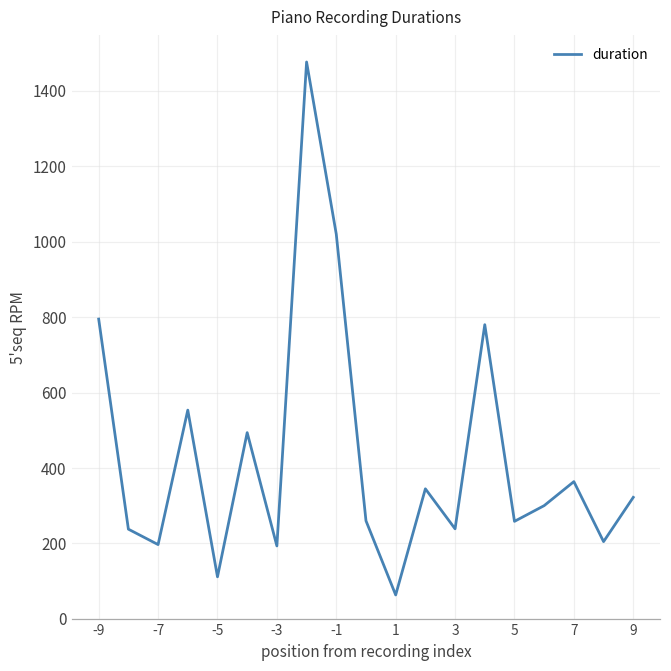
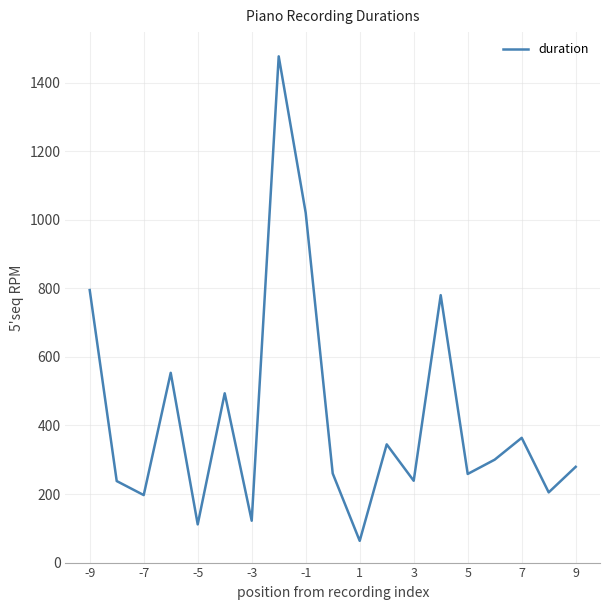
-3: 190 -> 120
9: 320 -> 280
